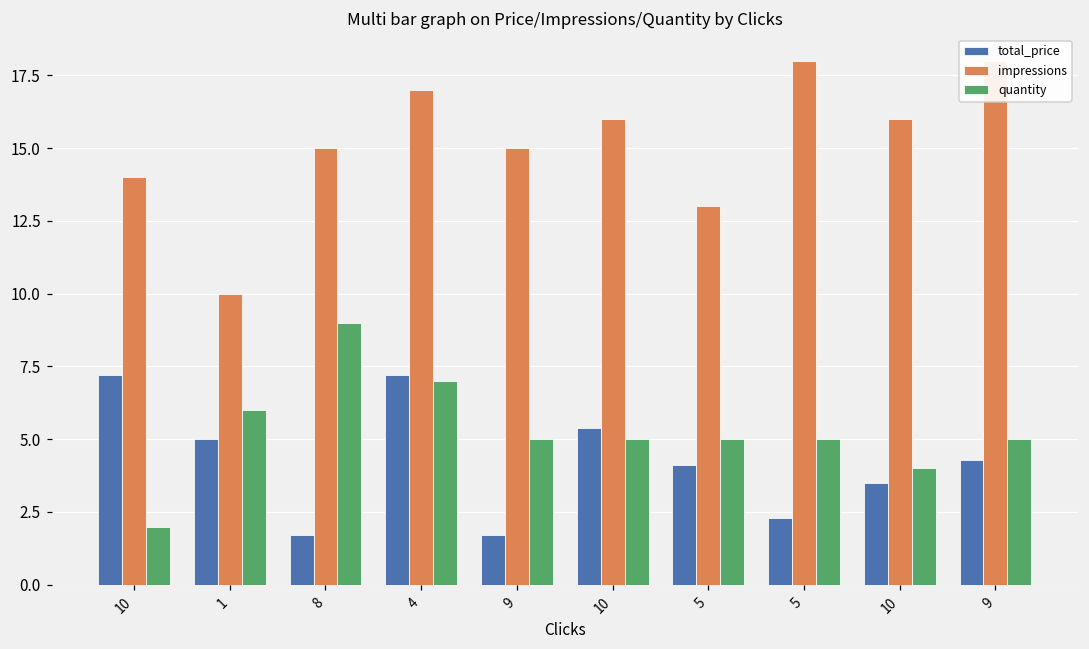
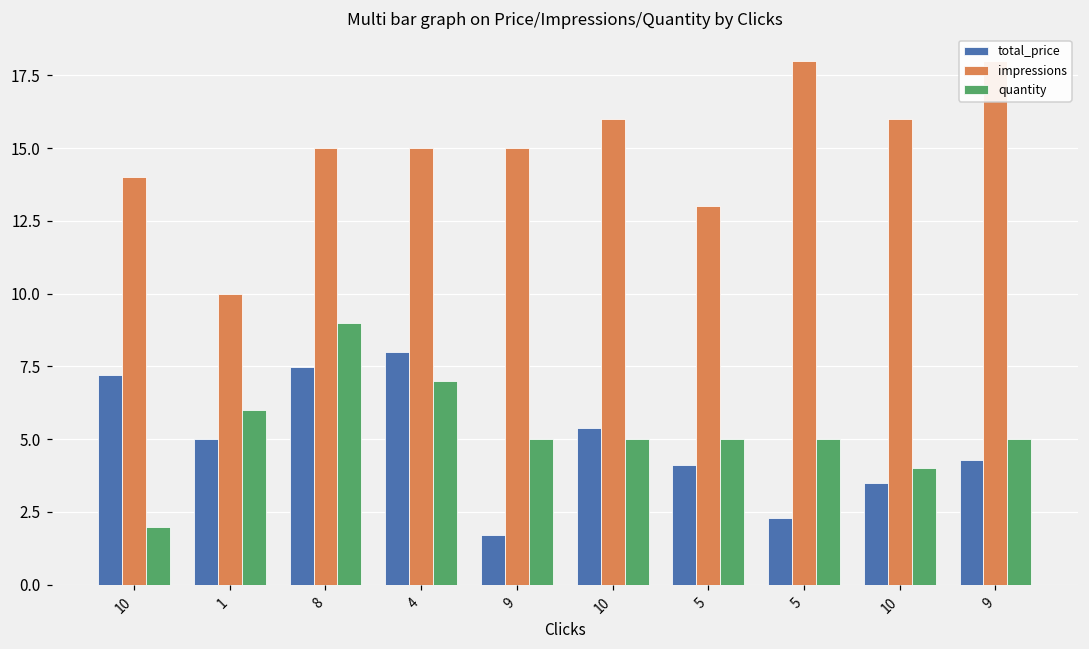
total_price, 8: 1.7 -> 7.5
total_price, 4: 7.2 -> 8.0
impressions, 4: 17 -> 15
